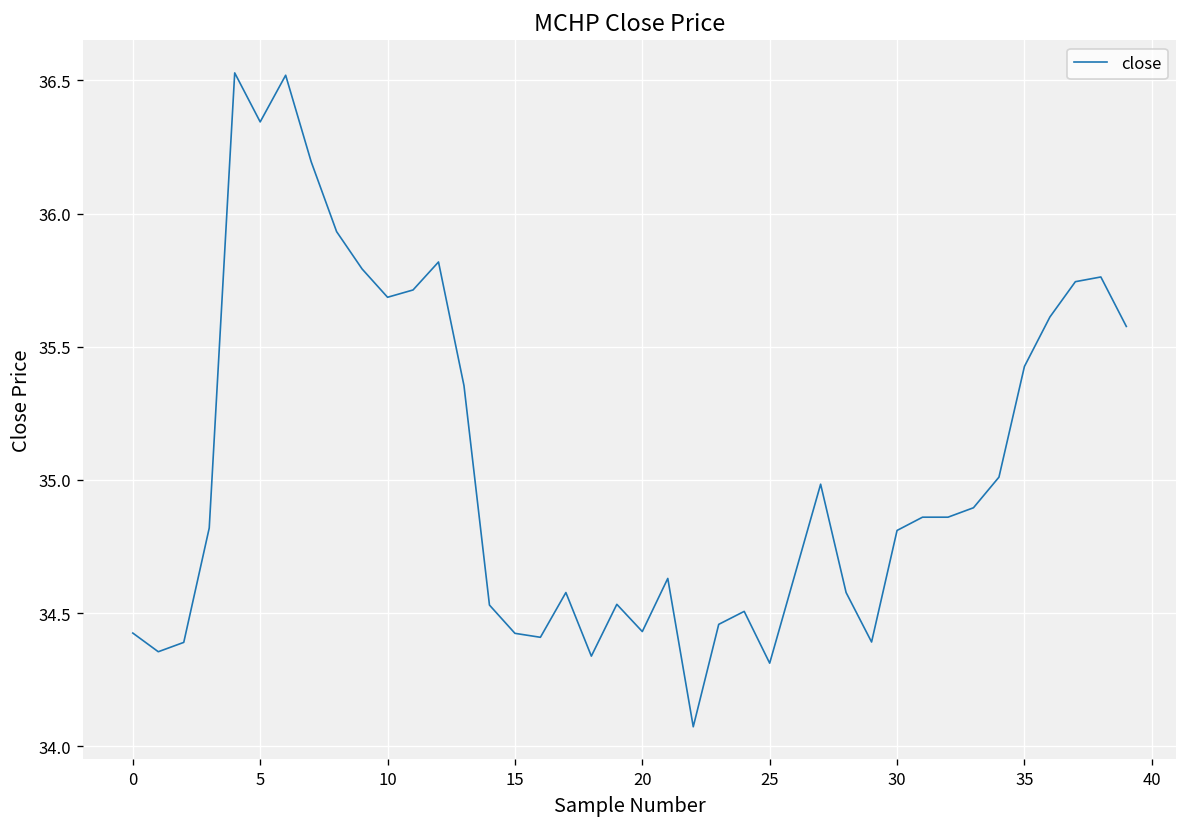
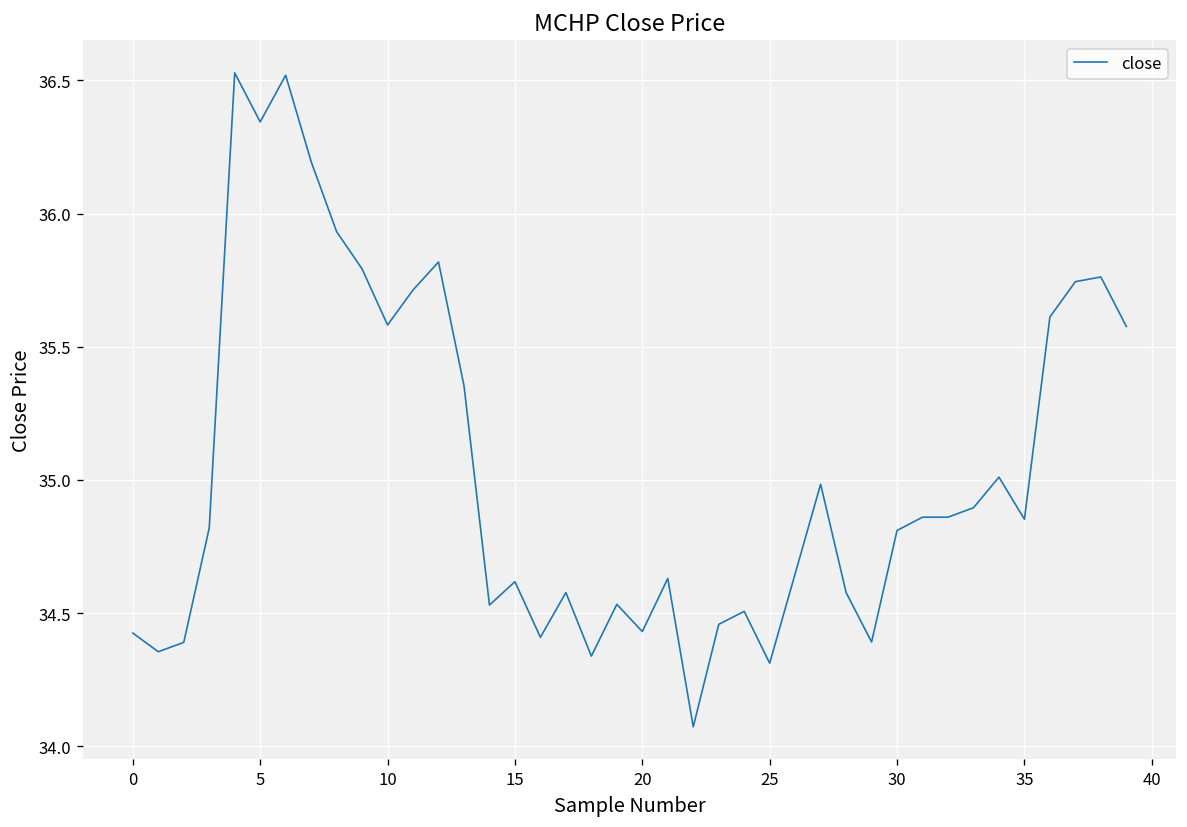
10: 35.69 -> 35.58
15: 34.42 -> 34.62
35: 35.43 -> 34.85
